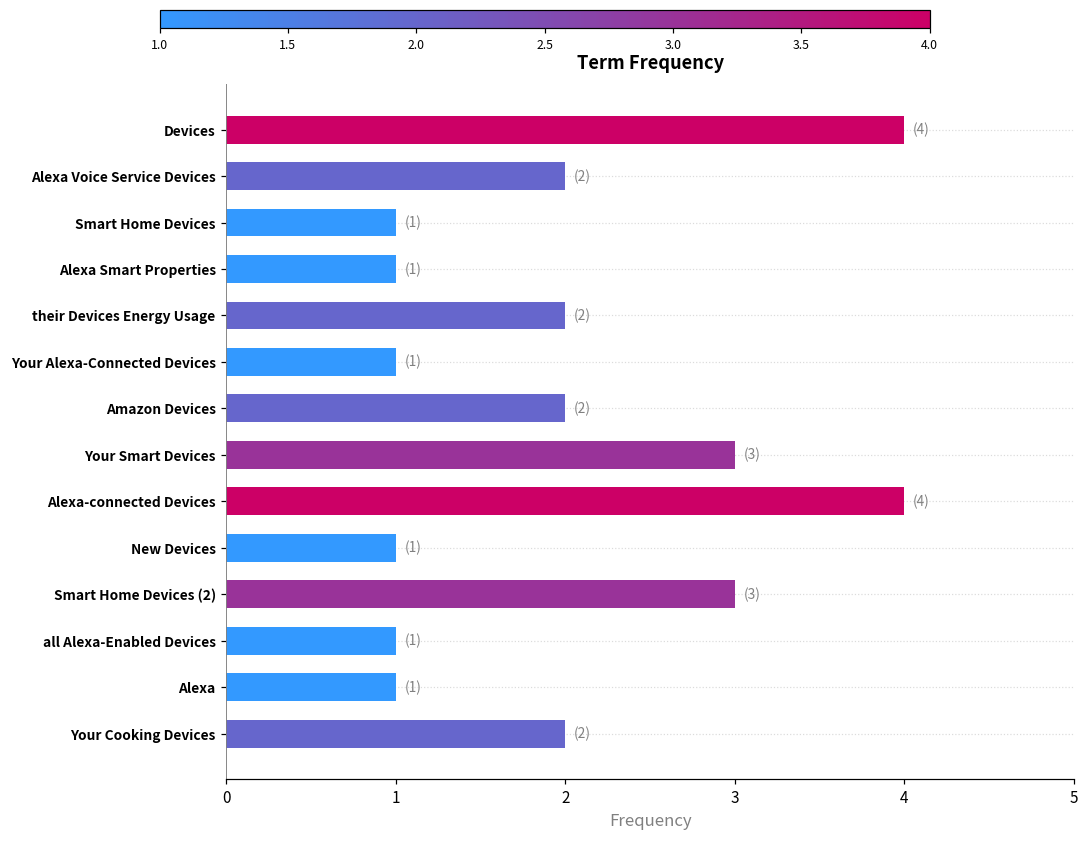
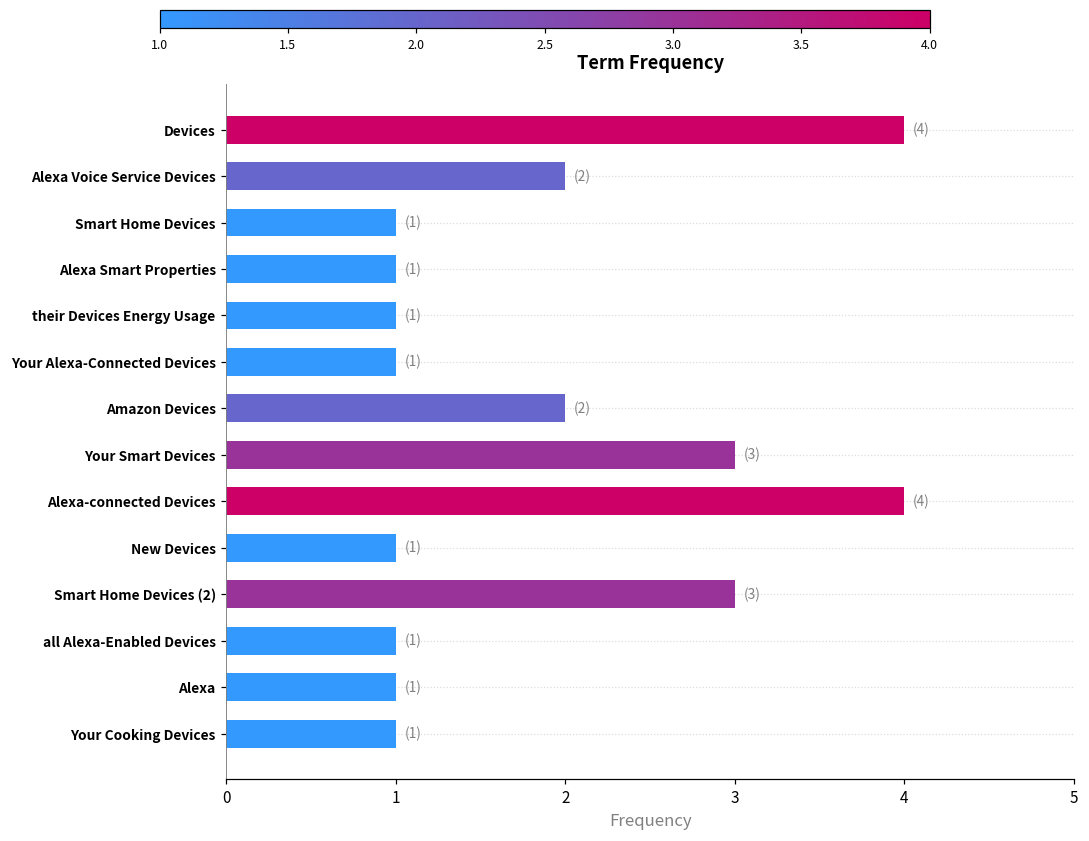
their Devices Energy Usage: (2) -> (1)
Your Cooking Devices: (2) -> (1)
